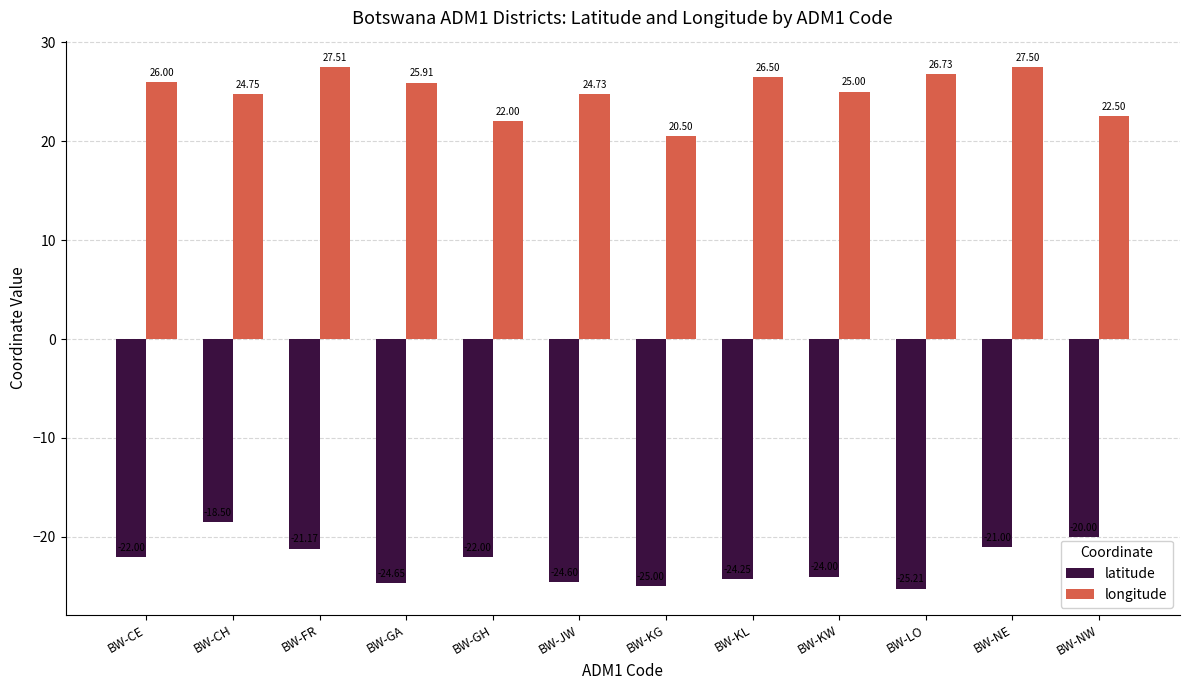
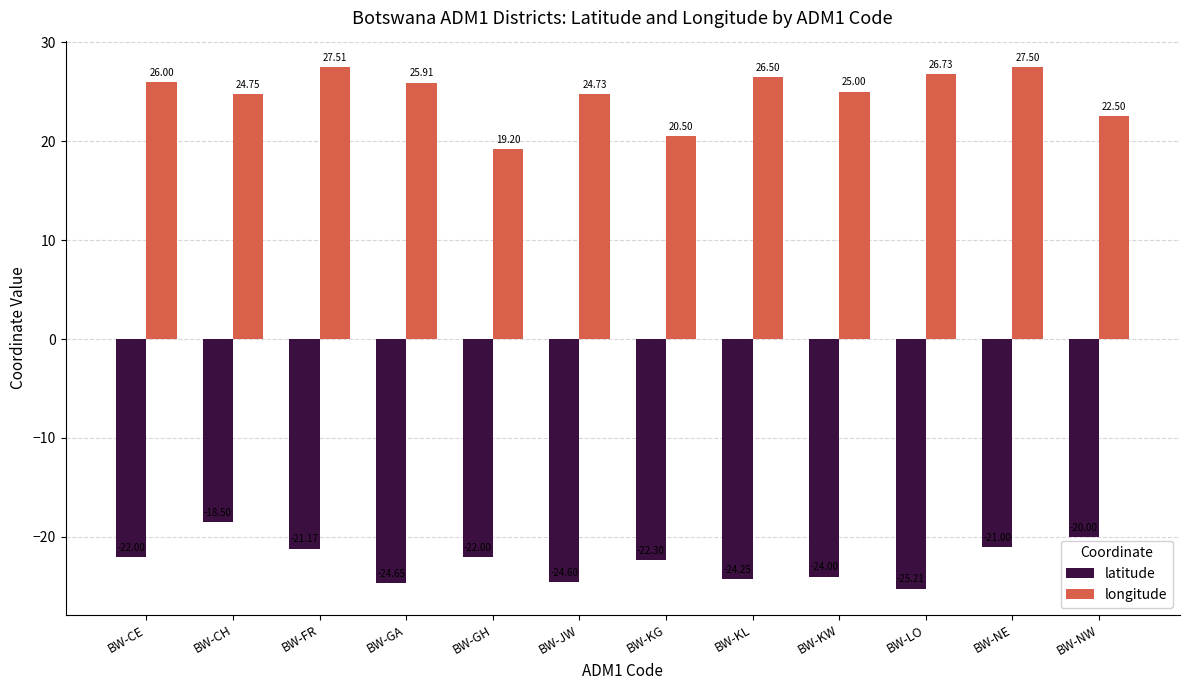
longitude, BW-GH: 22.00 -> 19.20
latitude, BW-KG: -25.00 -> -22.30
